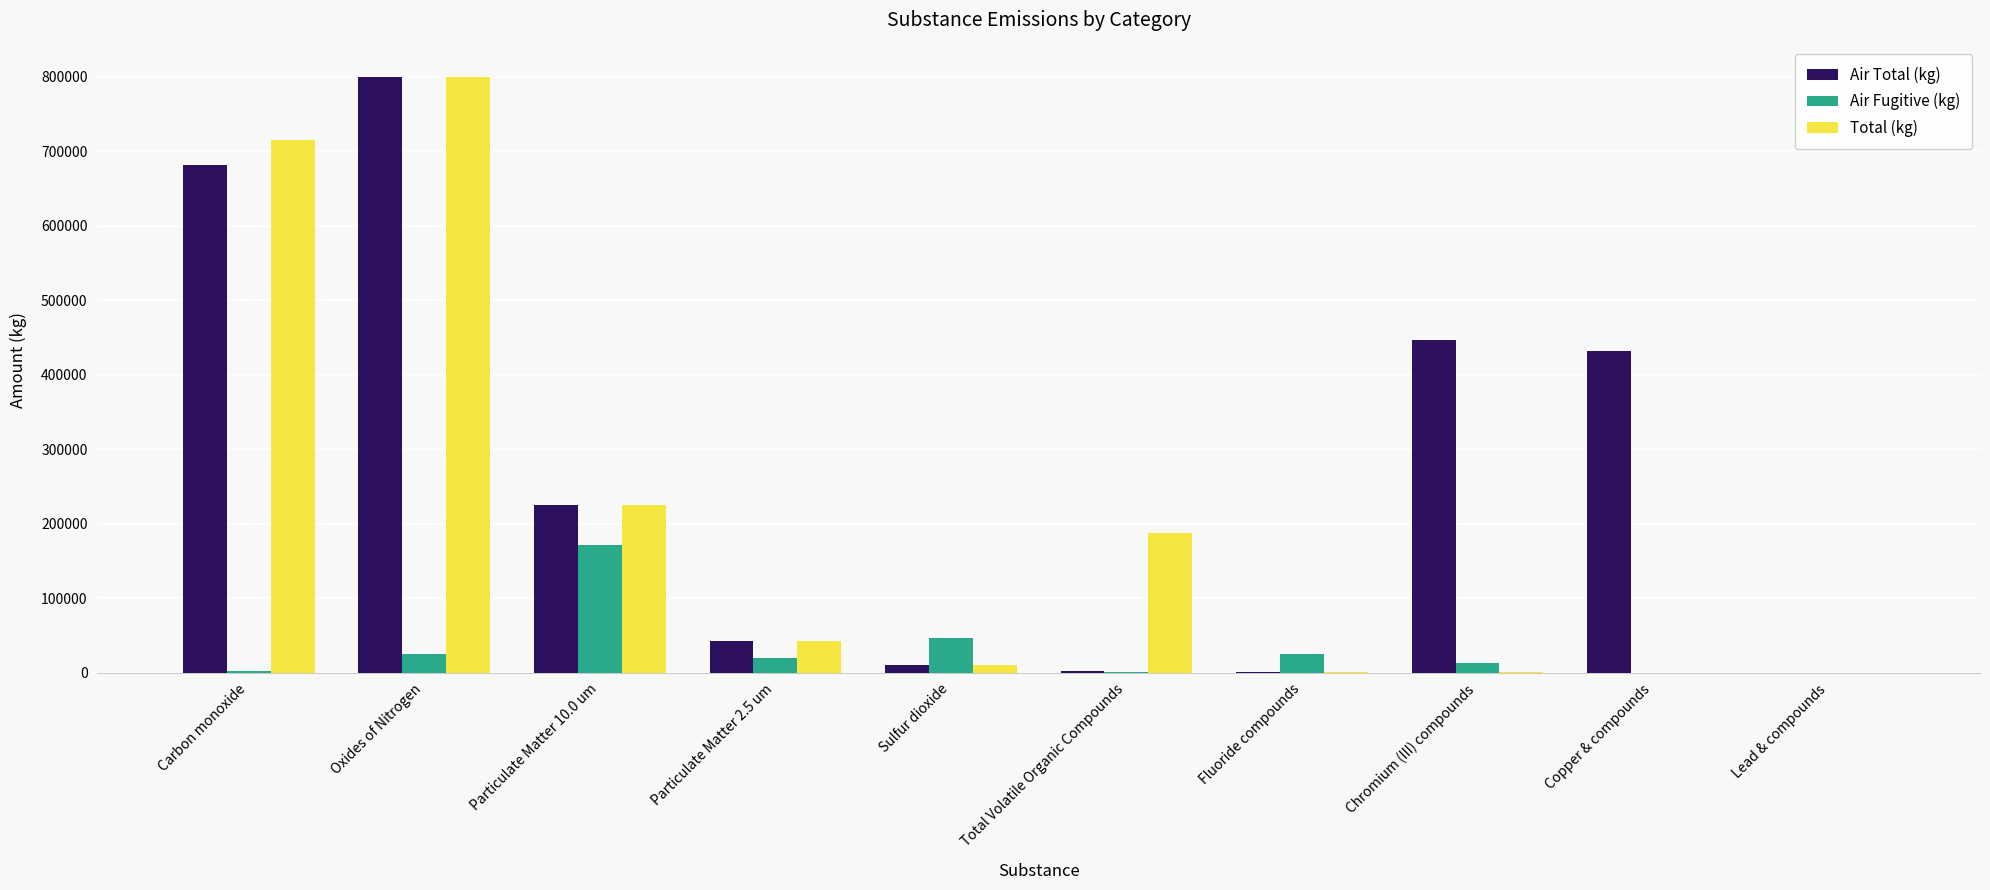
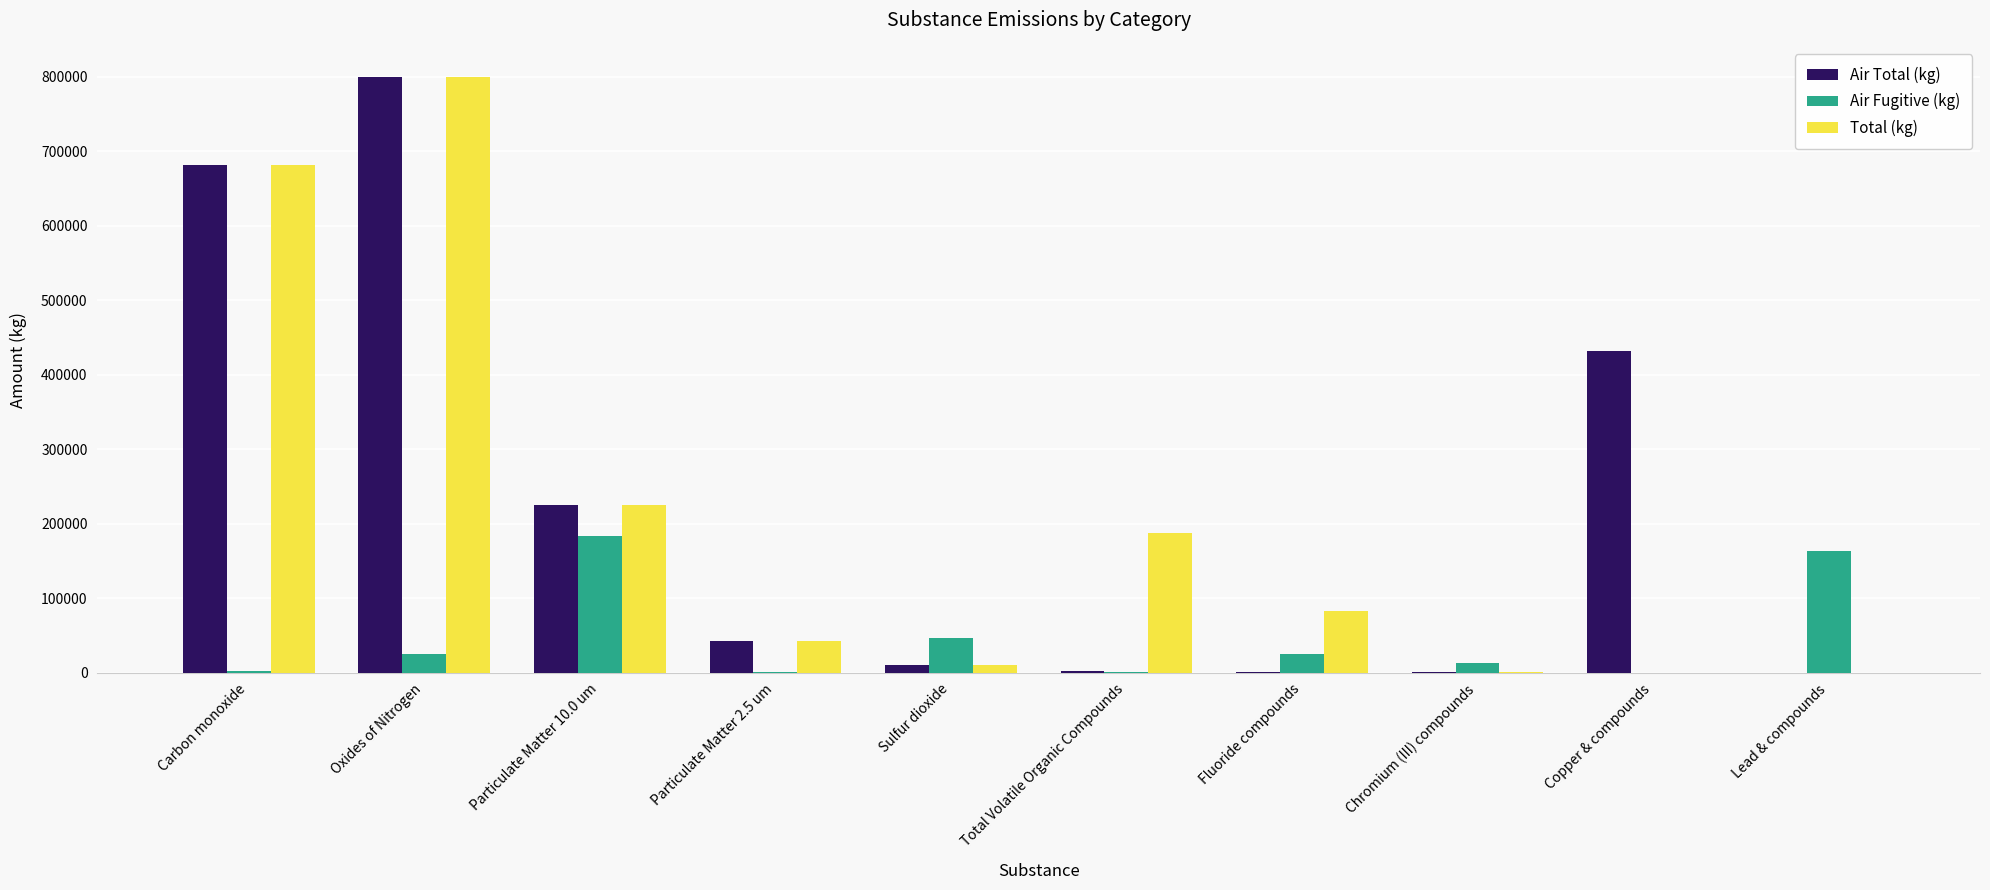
Total (kg), Carbon monoxide: 720000 -> 680000
Air Fugitive (kg), Particulate Matter 10.0 um: 170000 -> 180000
Air Fugitive (kg), Particulate Matter 2.5 um: 20000 -> 0
Total (kg), Fluoride compounds: 0 -> 80000
Air Total (kg), Chromium (III) compounds: 450000 -> 0
Air Fugitive (kg), Lead & compounds: 0 -> 160000
